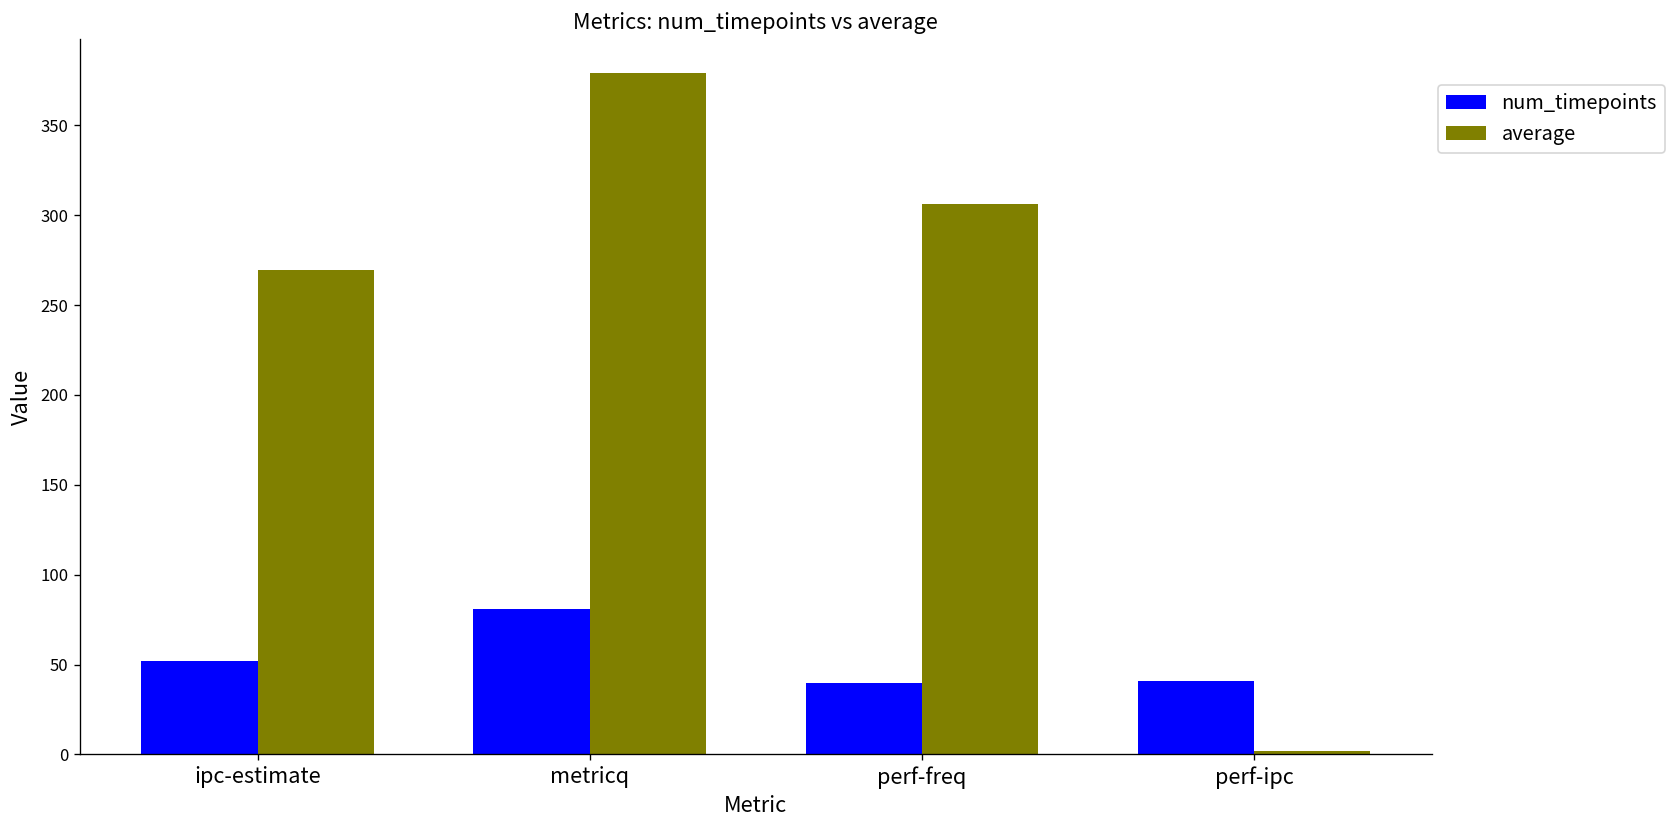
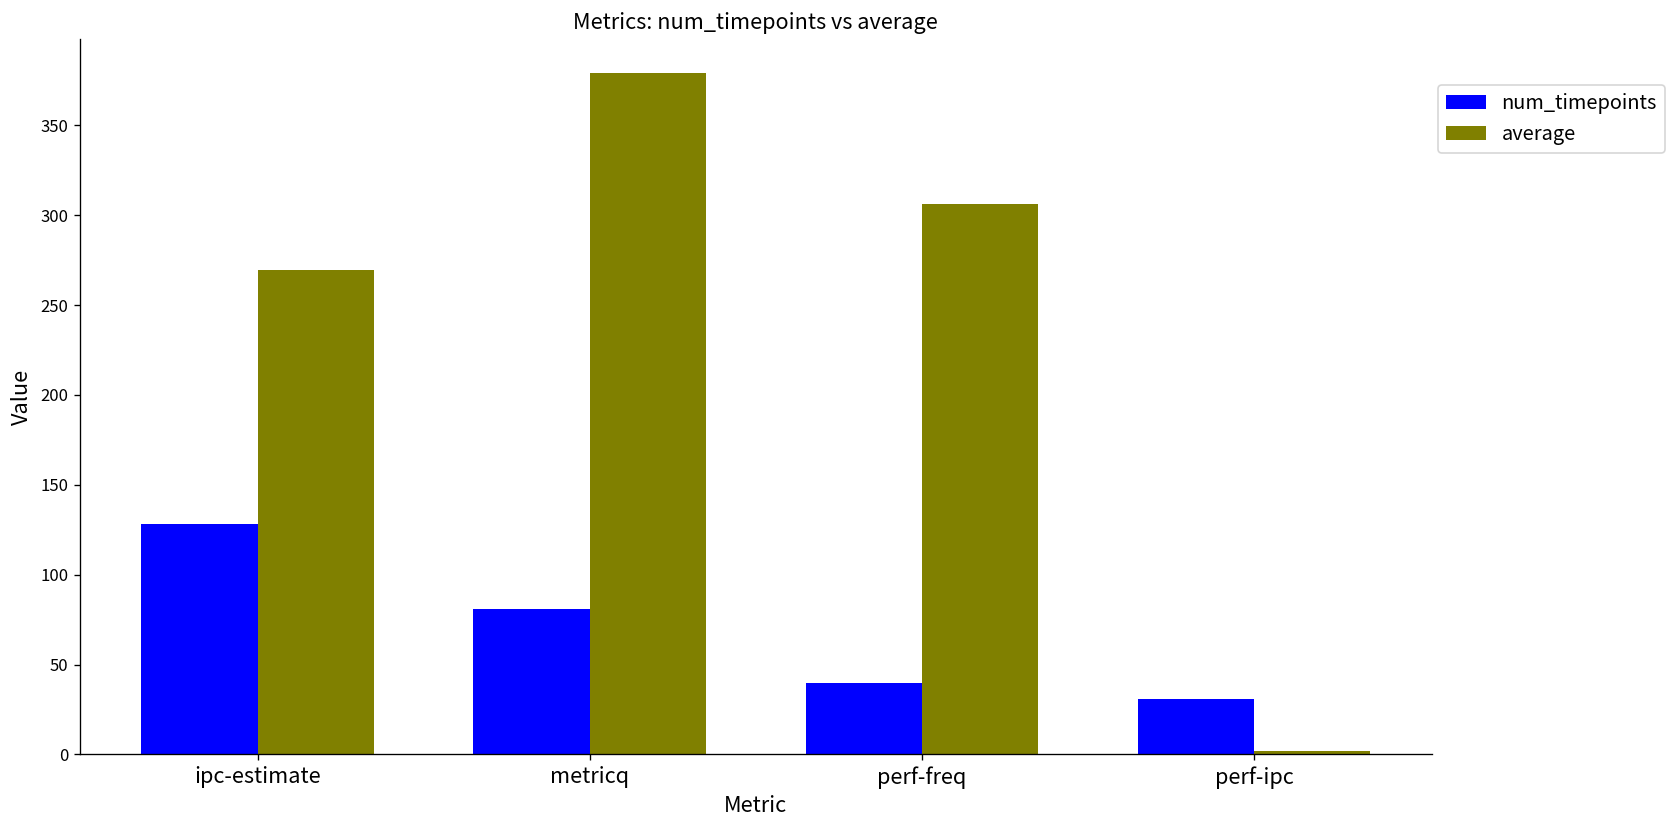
num_timepoints, ipc-estimate: 52 -> 128
num_timepoints, perf-ipc: 41 -> 31
